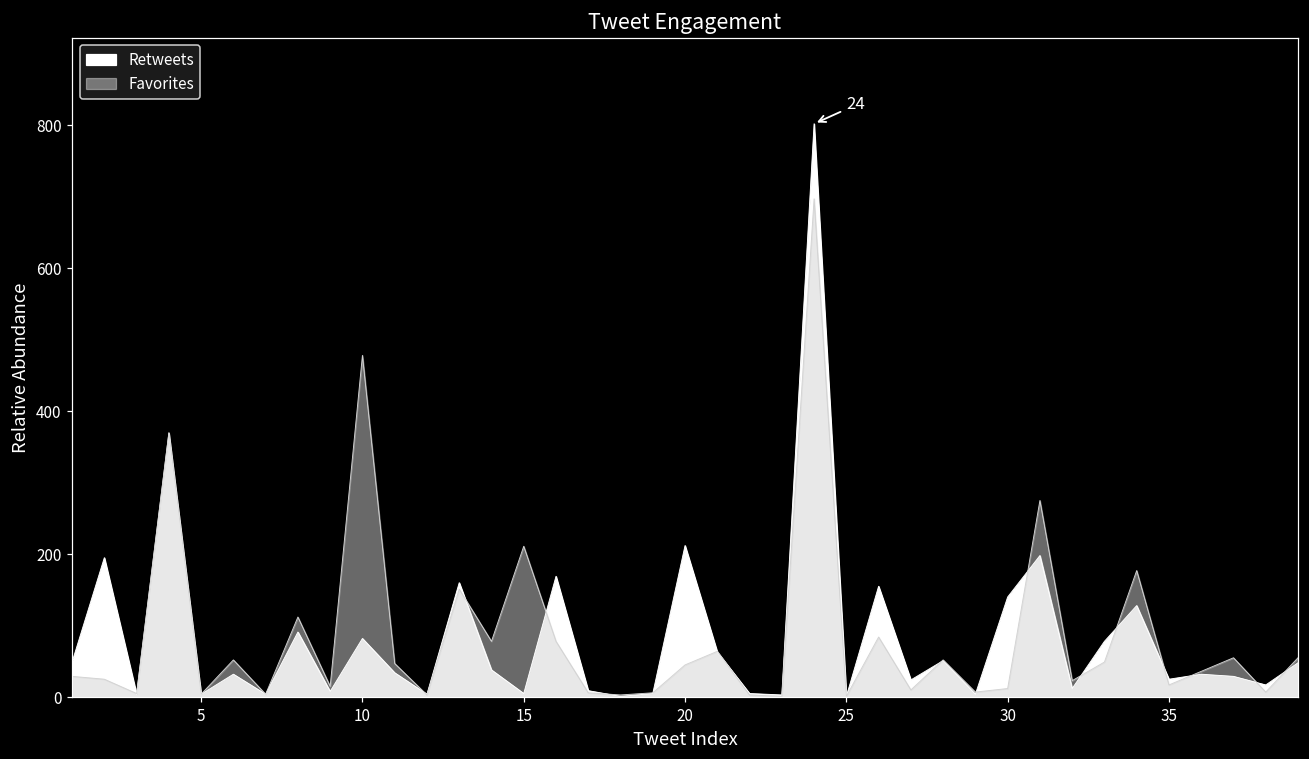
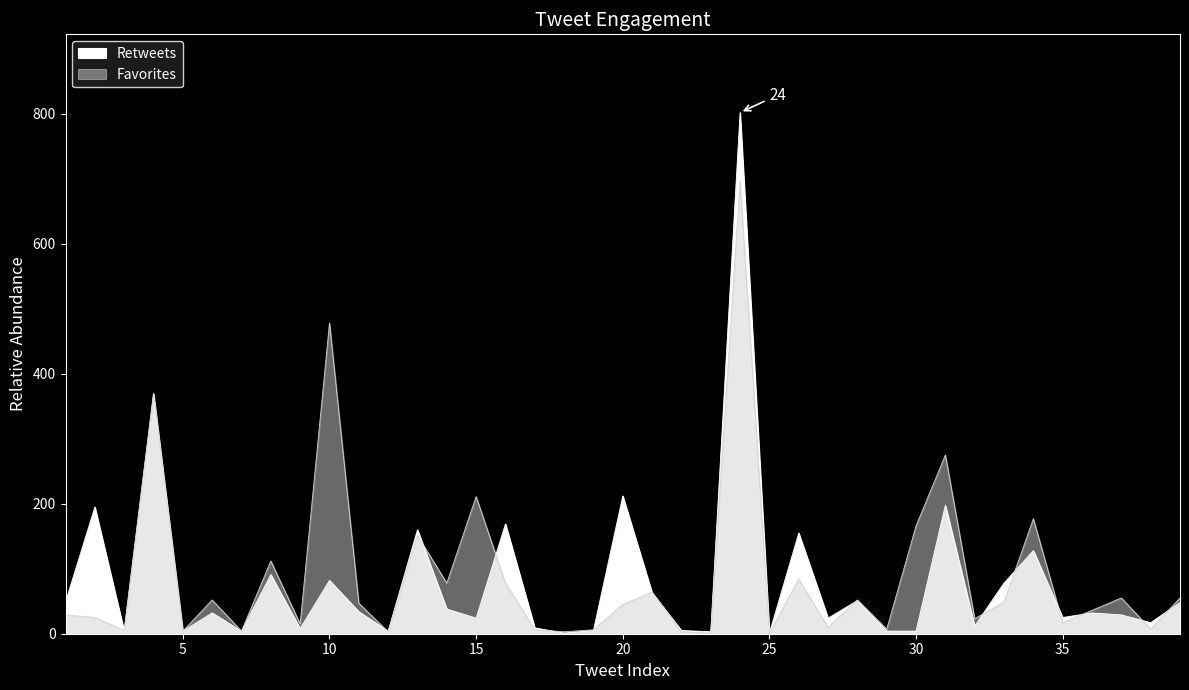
Retweets, 15: 10 -> 20
Retweets, 30: 140 -> 0
Favorites, 30: 10 -> 170
